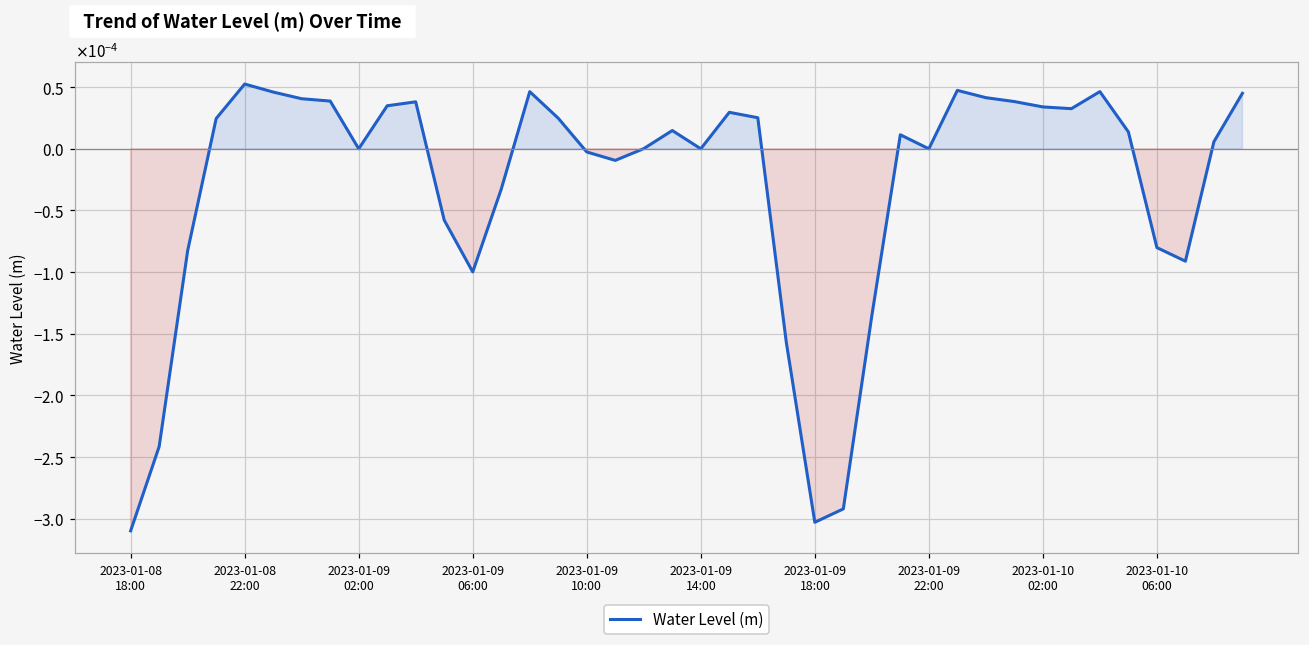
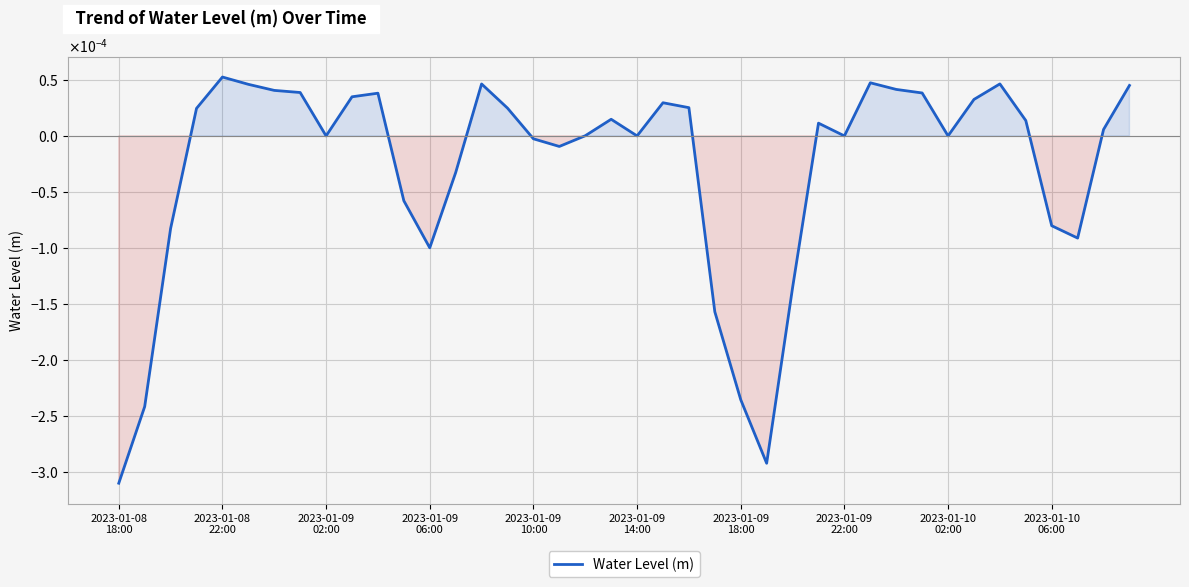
2023-01-09 18:00: -0.000303 -> -0.000235
2023-01-10 02:00: 0.00003 -> 0.00000
